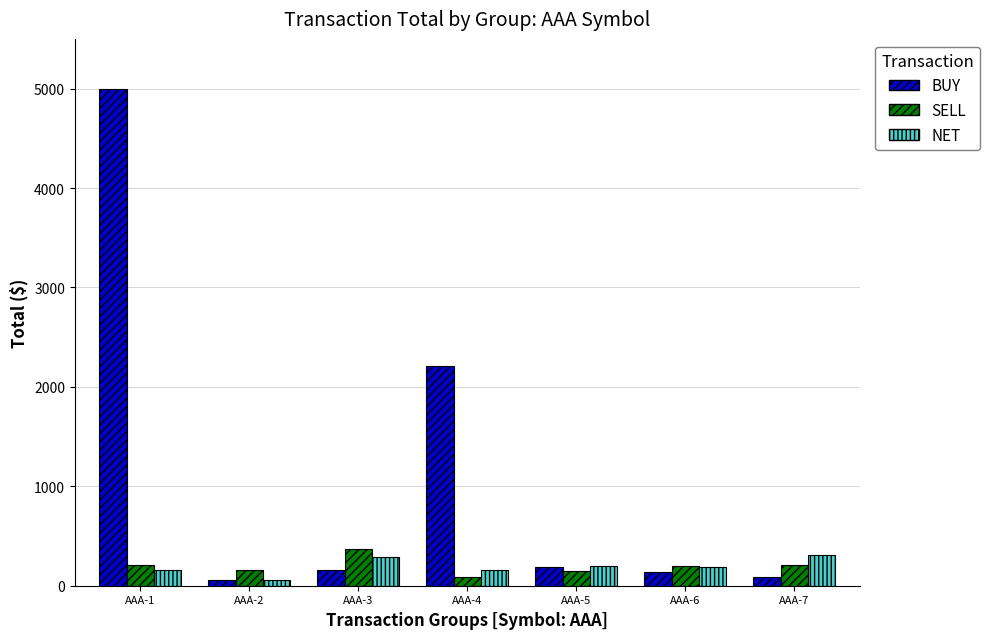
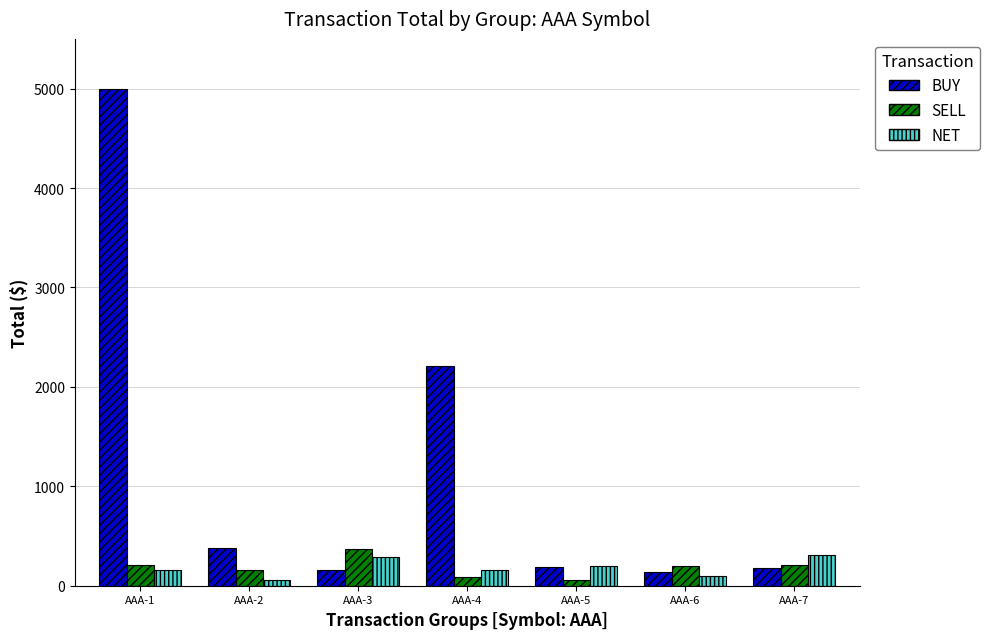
BUY, AAA-2: 100 -> 400
SELL, AAA-5: 140 -> 60
NET, AAA-6: 200 -> 100
BUY, AAA-7: 100 -> 200
